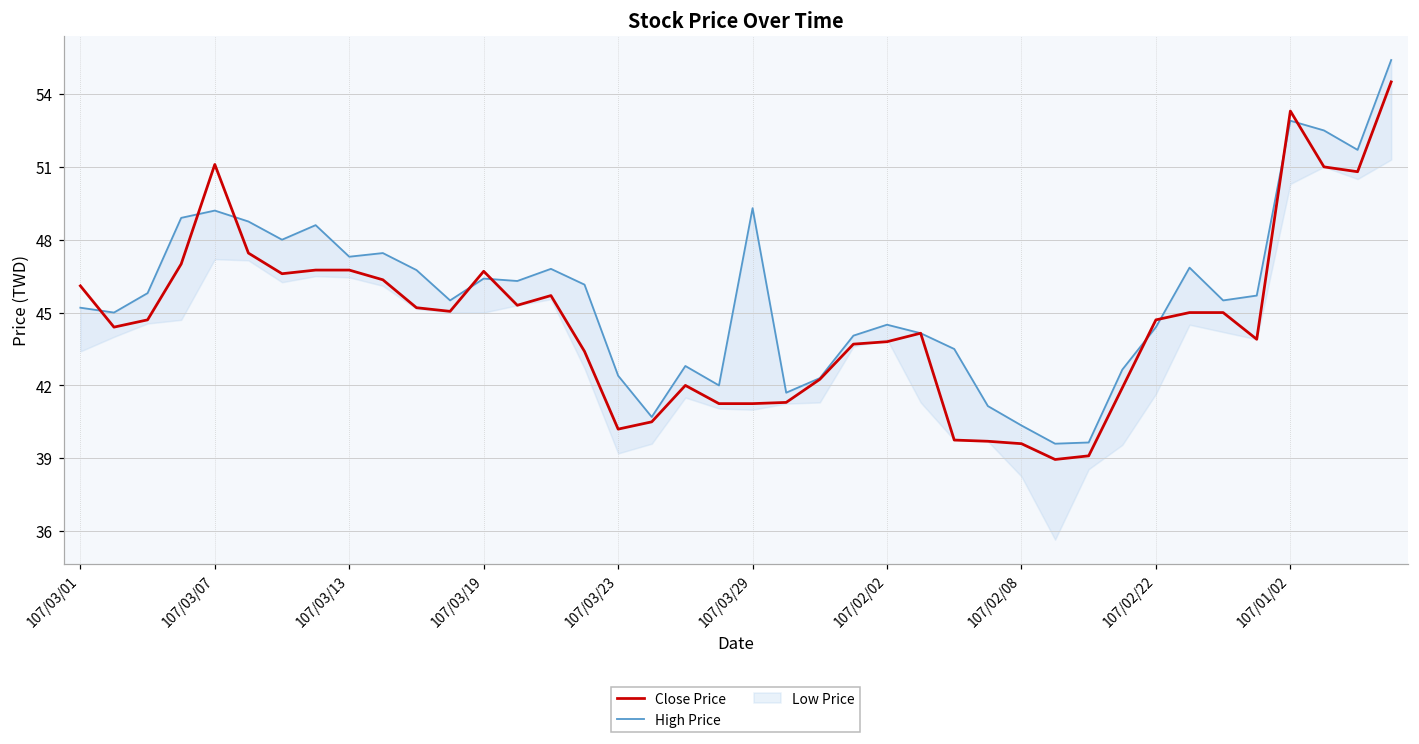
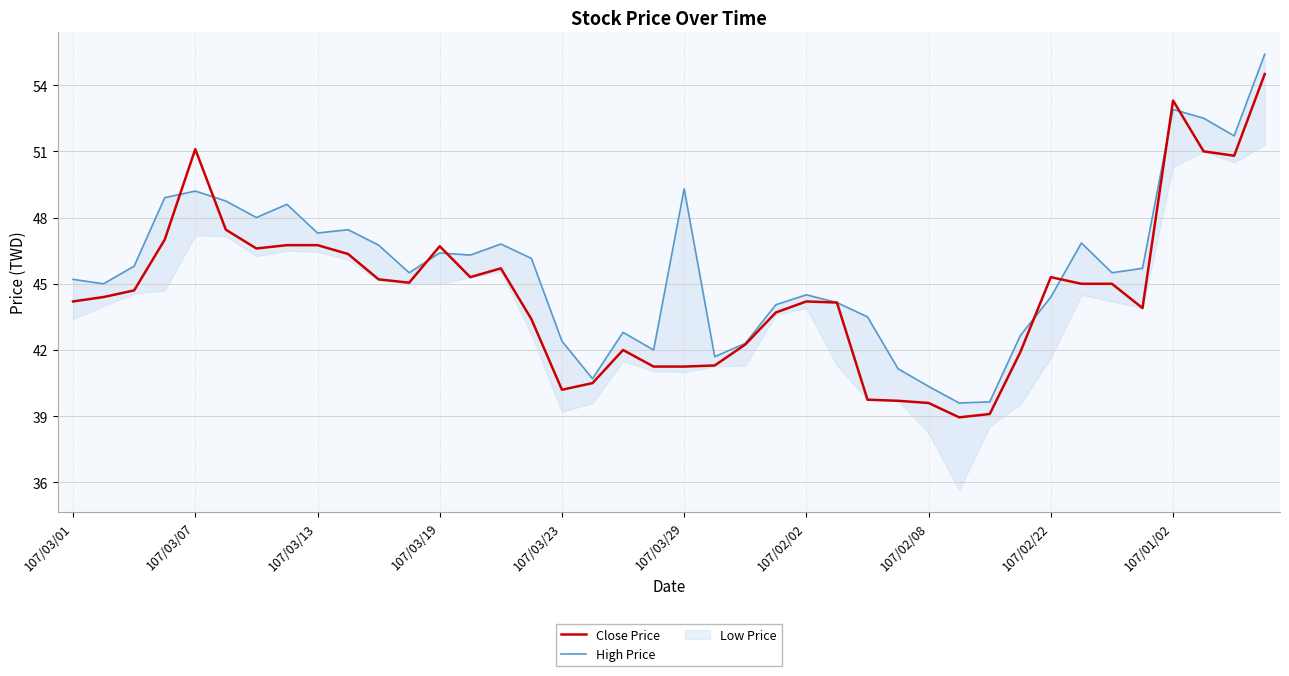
Close Price, 107/03/01: 46.1 -> 44.2
Close Price, 107/02/02: 43.8 -> 44.2
Close Price, 107/02/22: 44.7 -> 45.3
